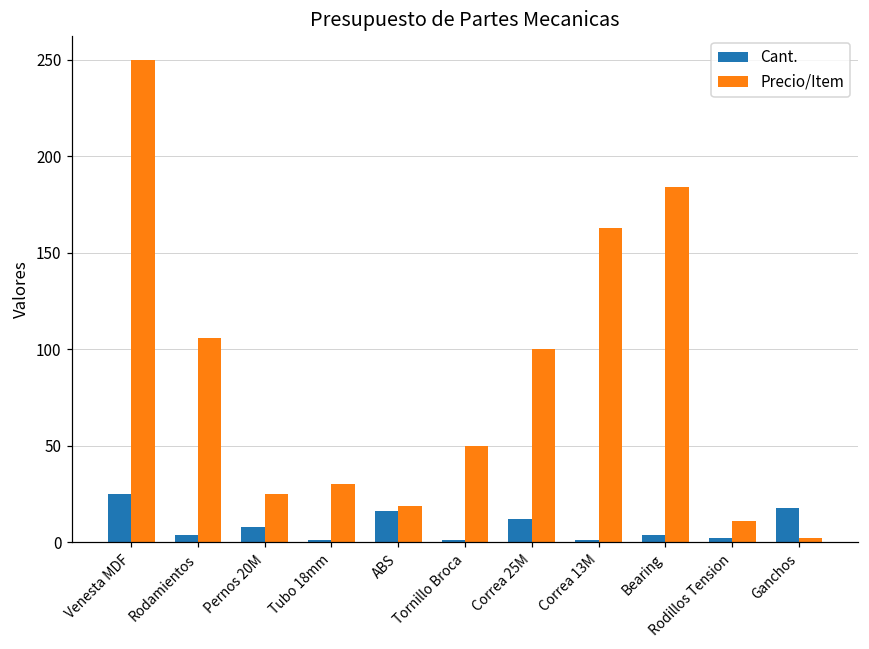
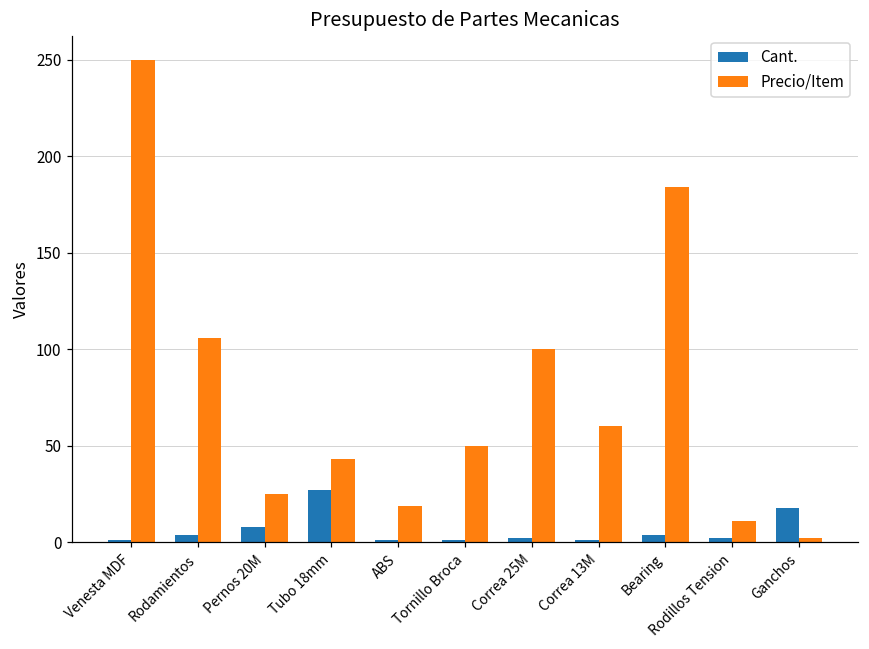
Cant., Venesta MDF: 25 -> 1
Cant., Tubo 18mm: 1 -> 27
Precio/Item, Tubo 18mm: 30 -> 43
Cant., ABS: 16 -> 1
Cant., Correa 25M: 12 -> 2
Precio/Item, Correa 13M: 163 -> 60
